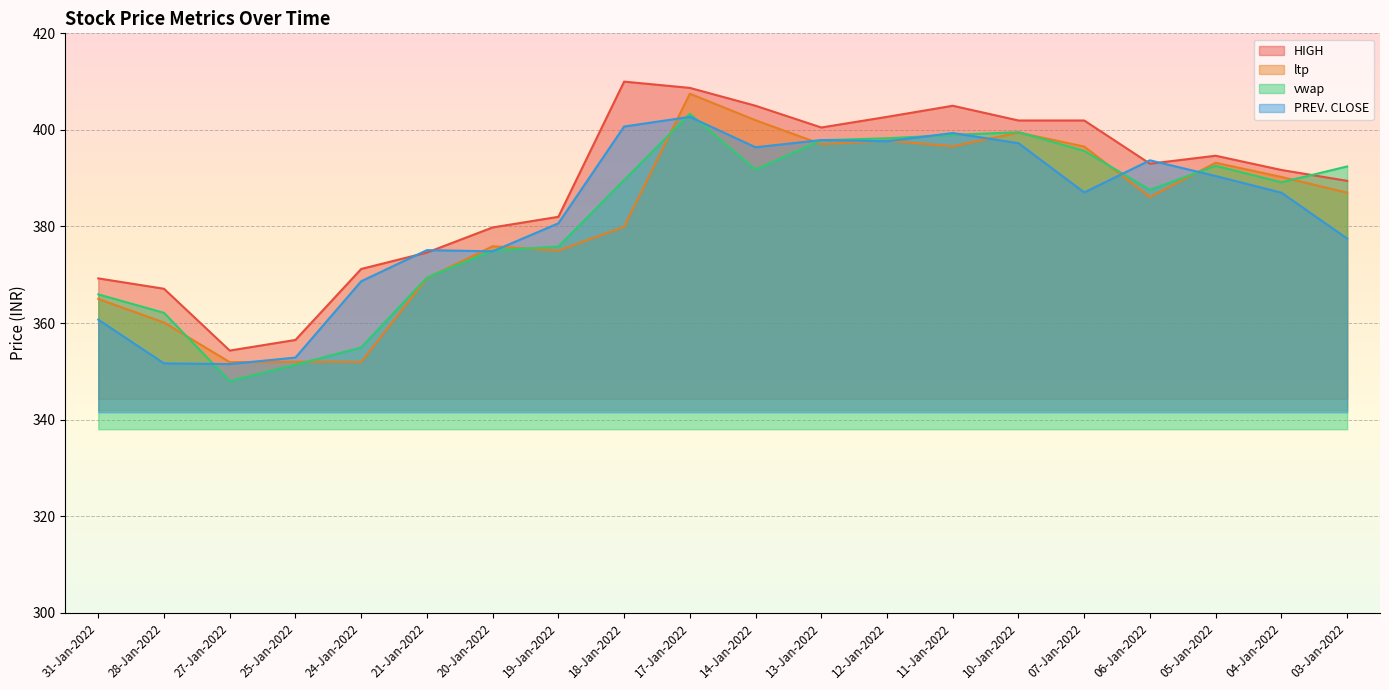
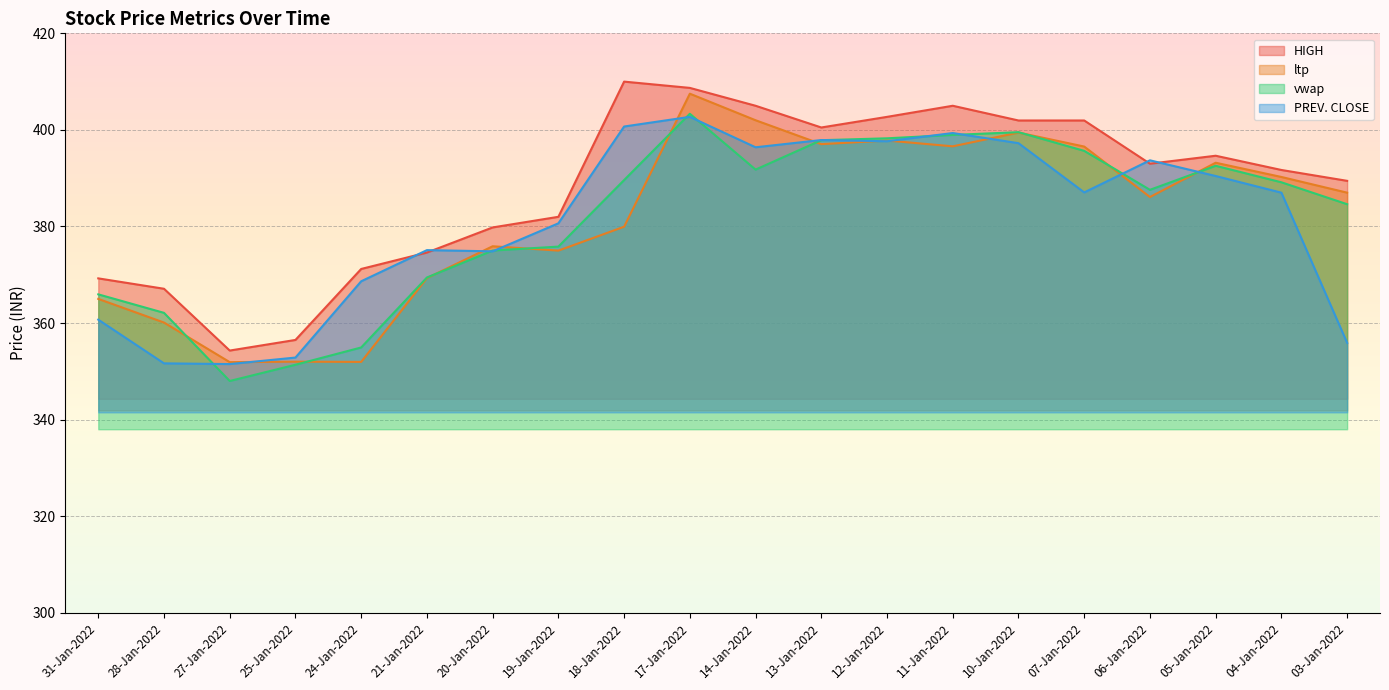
vwap, 03-Jan-2022: 392 -> 385
PREV. CLOSE, 03-Jan-2022: 378 -> 356
